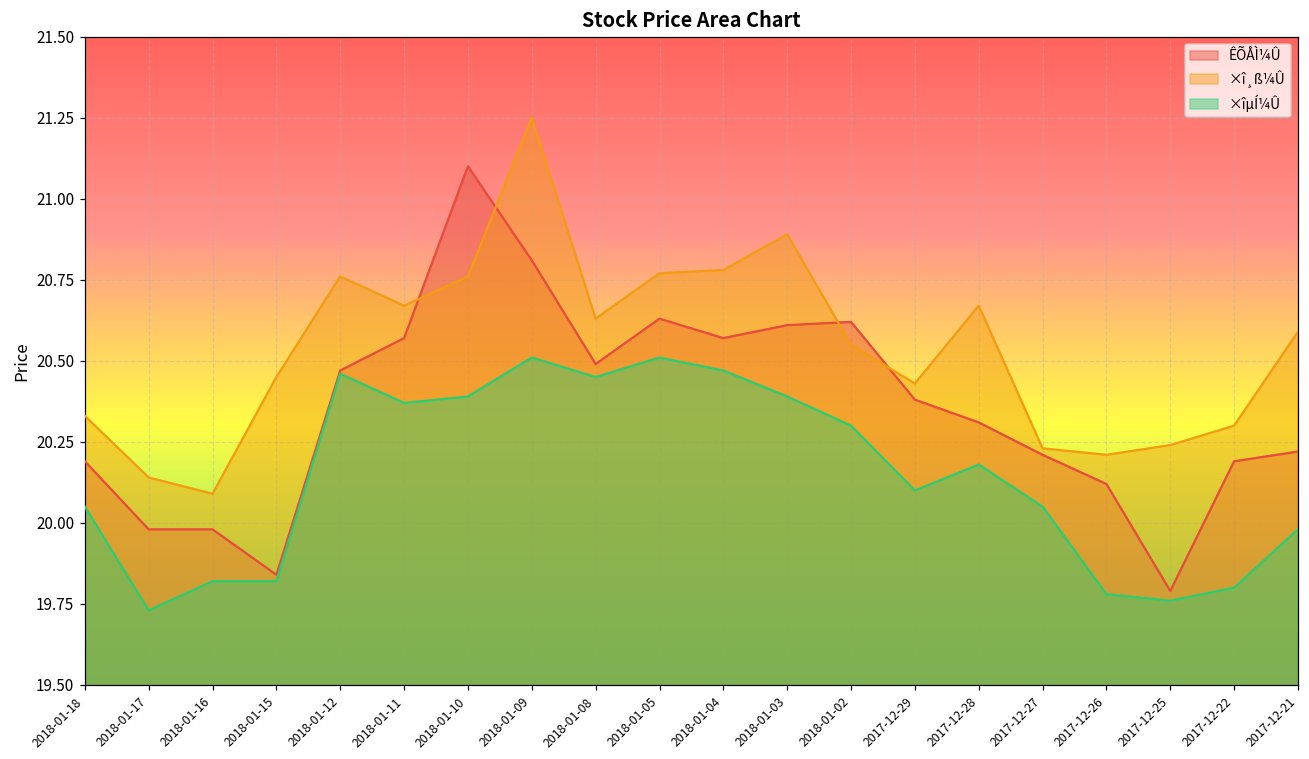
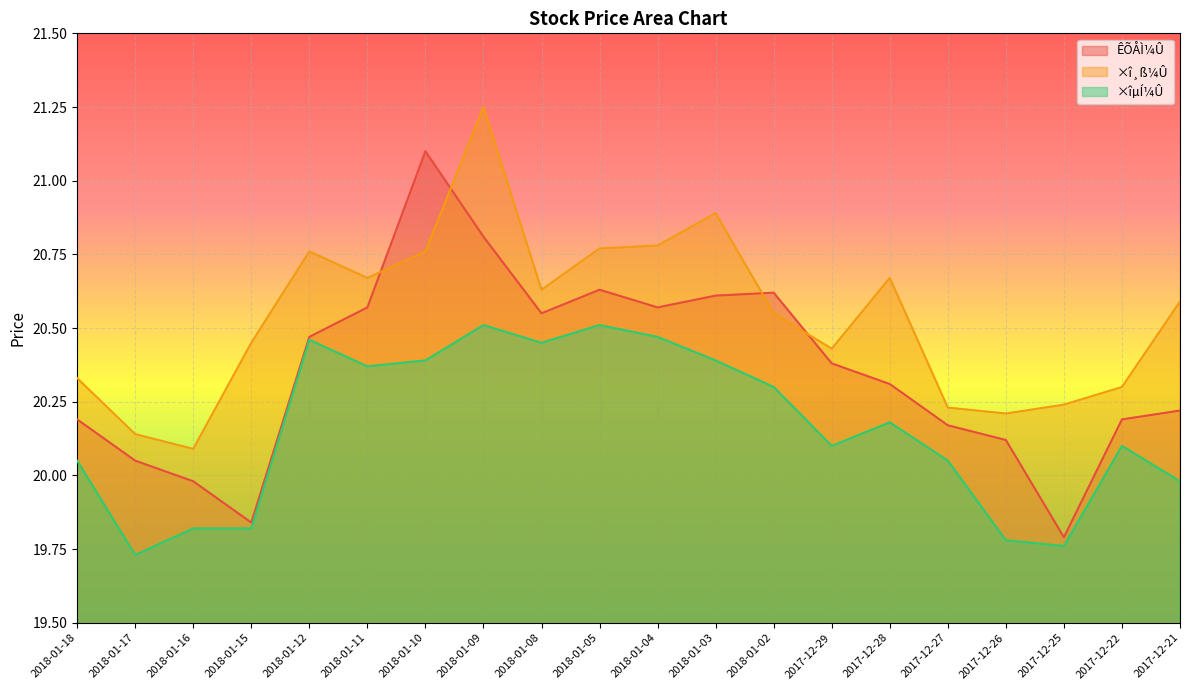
ÊÕÅÌ¼Û, 2018-01-17: 19.98 -> 20.05
ÊÕÅÌ¼Û, 2018-01-08: 20.49 -> 20.55
ÊÕÅÌ¼Û, 2017-12-27: 20.21 -> 20.17
×îµÍ¼Û, 2017-12-22: 19.8 -> 20.1
